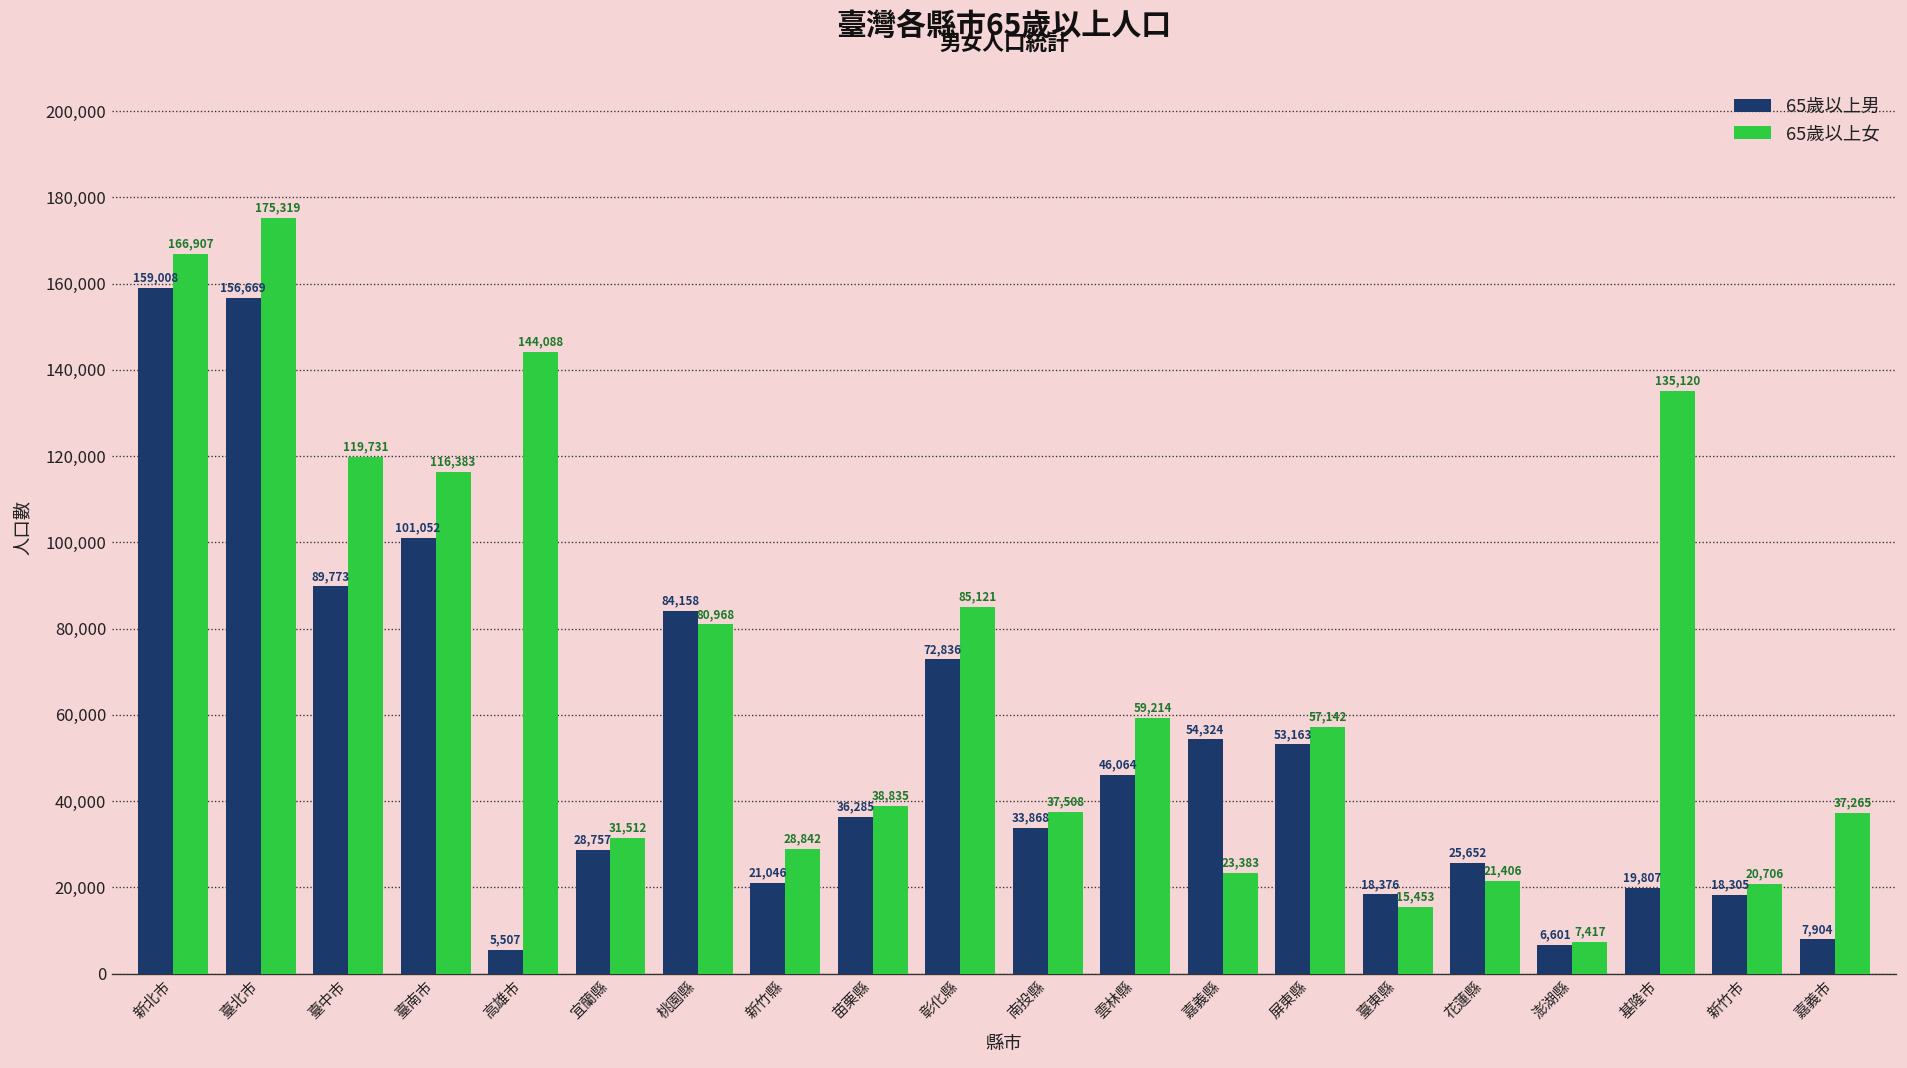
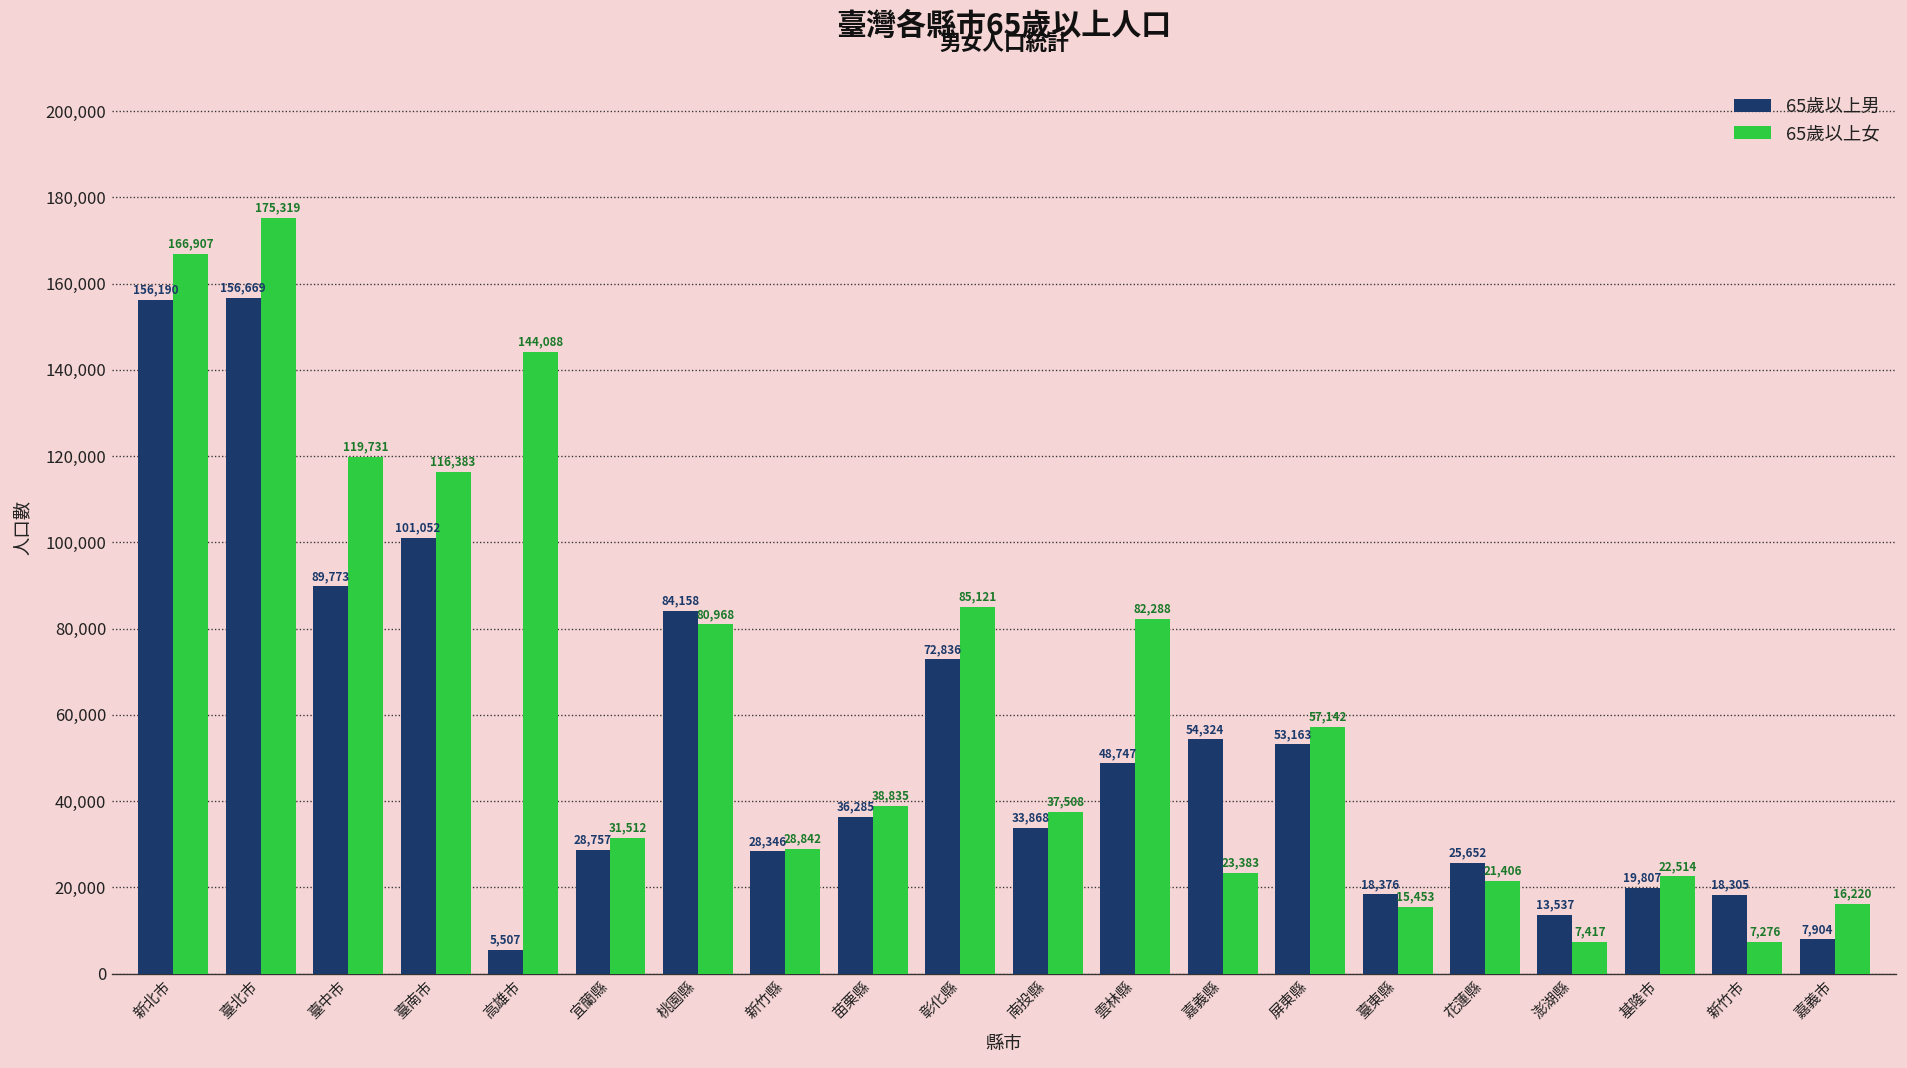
65歲以上男, 新北市: 159,008 -> 156,190
65歲以上男, 新竹縣: 21,046 -> 28,346
65歲以上男, 雲林縣: 46,064 -> 48,747
65歲以上女, 雲林縣: 59,214 -> 82,288
65歲以上男, 澎湖縣: 6,601 -> 13,537
65歲以上女, 基隆市: 135,120 -> 22,514
65歲以上女, 新竹市: 20,706 -> 7,276
65歲以上女, 嘉義市: 37,265 -> 16,220
